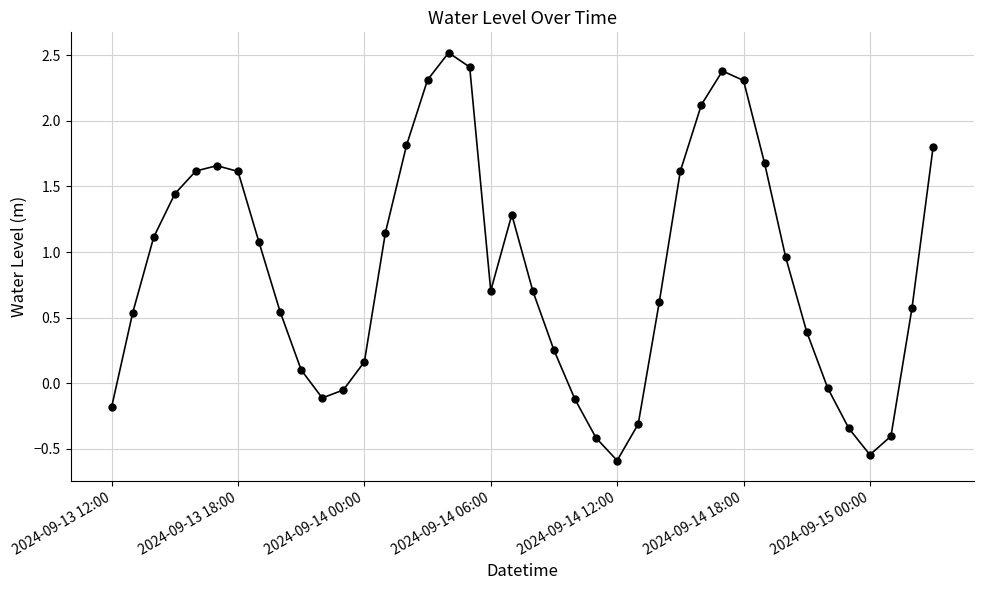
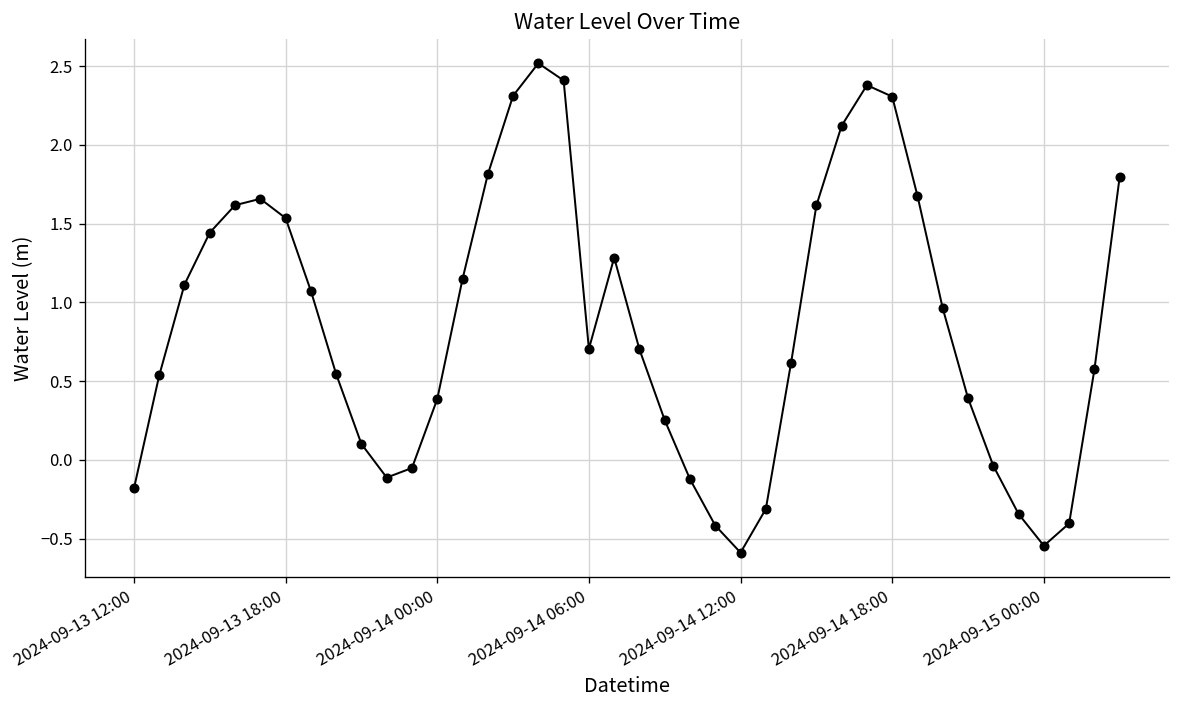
2024-09-13 18:00: 1.61 -> 1.54
2024-09-14 00:00: 0.16 -> 0.39
